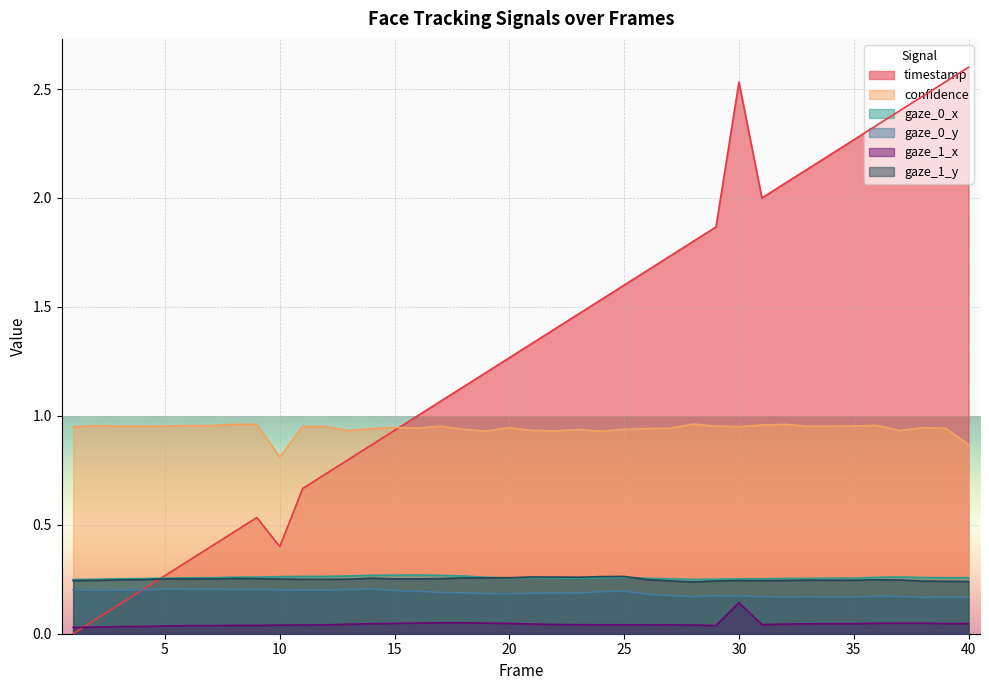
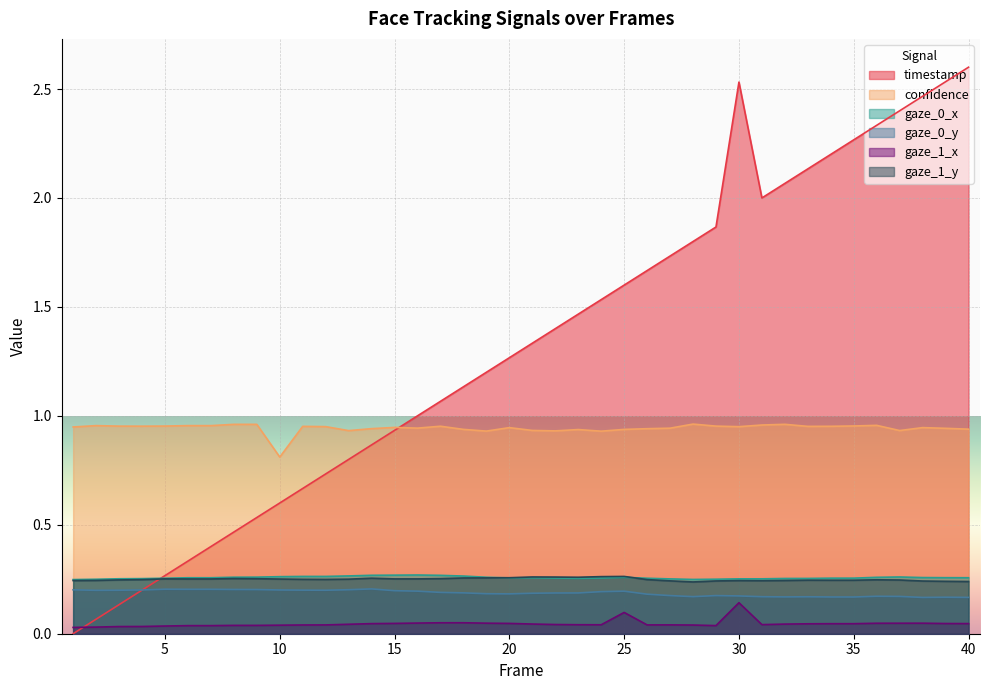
timestamp, 10: 0.4 -> 0.6
gaze_1_x, 25: 0.04 -> 0.10
confidence, 40: 0.87 -> 0.94
